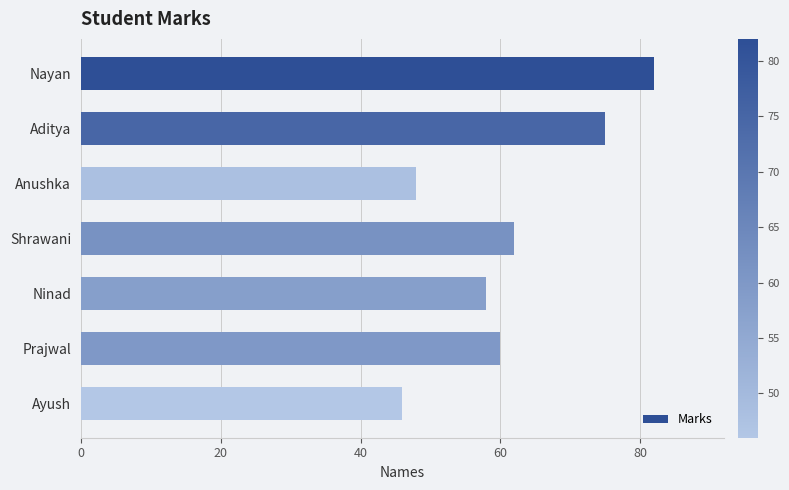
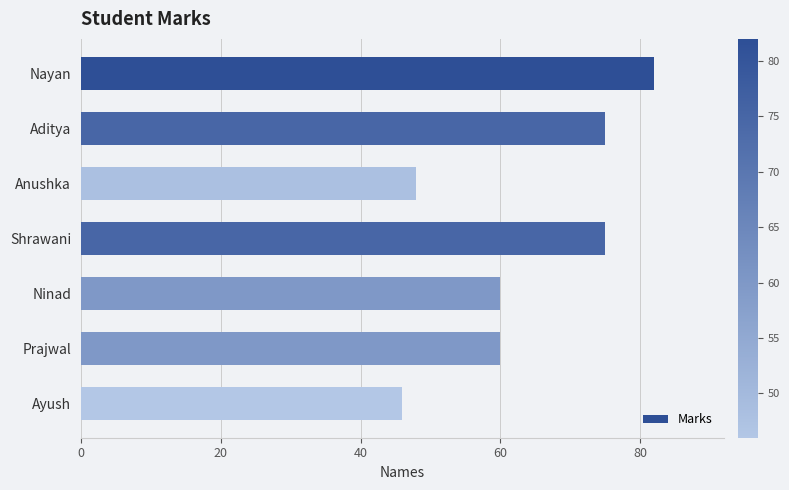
Shrawani: 62 -> 75
Ninad: 58 -> 60
